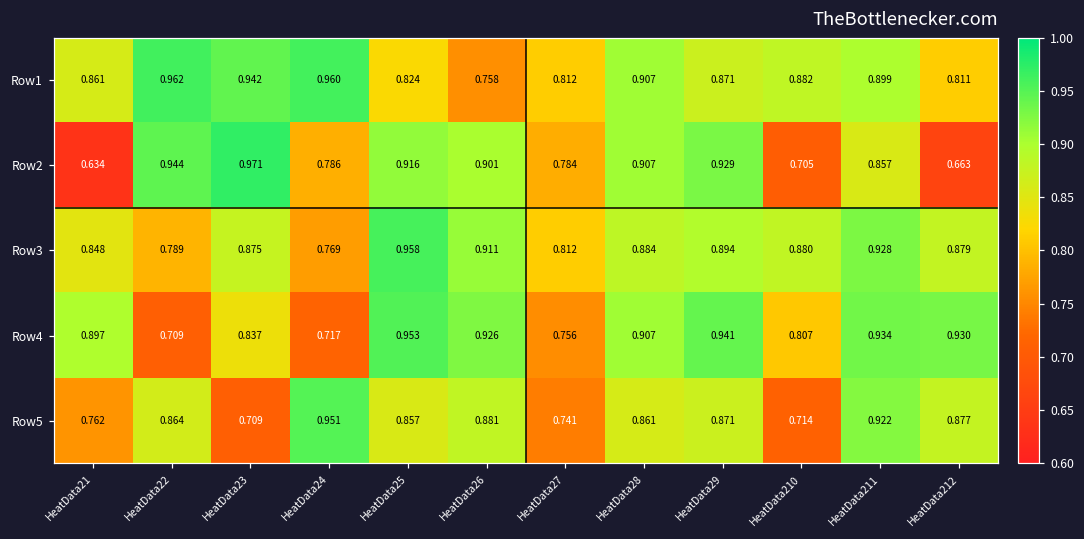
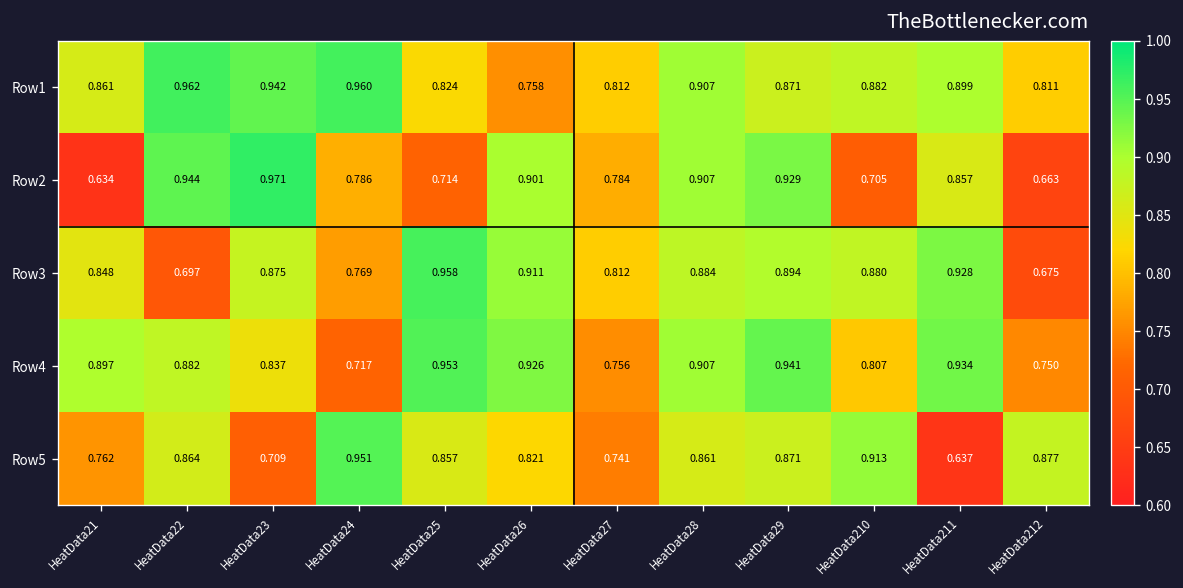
Row2, HeatData25: 0.916 -> 0.714
Row3, HeatData22: 0.789 -> 0.697
Row3, HeatData212: 0.879 -> 0.675
Row4, HeatData22: 0.709 -> 0.882
Row4, HeatData212: 0.930 -> 0.750
Row5, HeatData26: 0.881 -> 0.821
Row5, HeatData210: 0.714 -> 0.913
Row5, HeatData211: 0.922 -> 0.637
